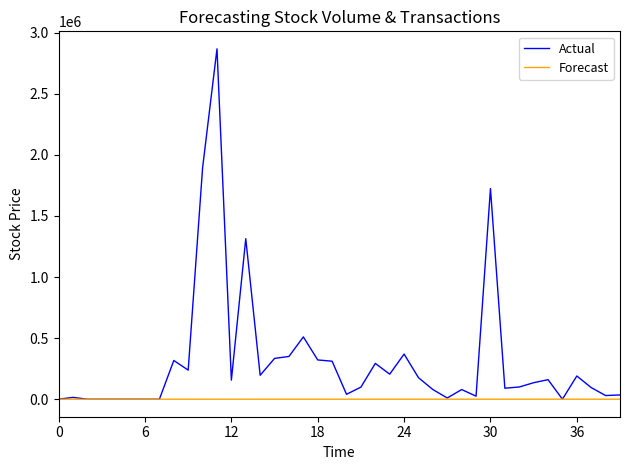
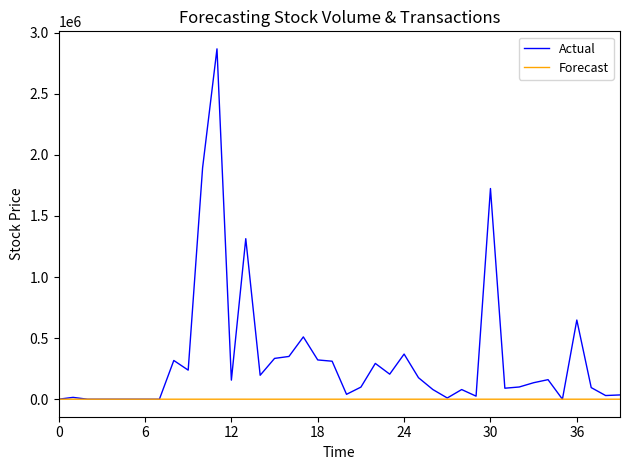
Actual, 36: 190000 -> 650000
